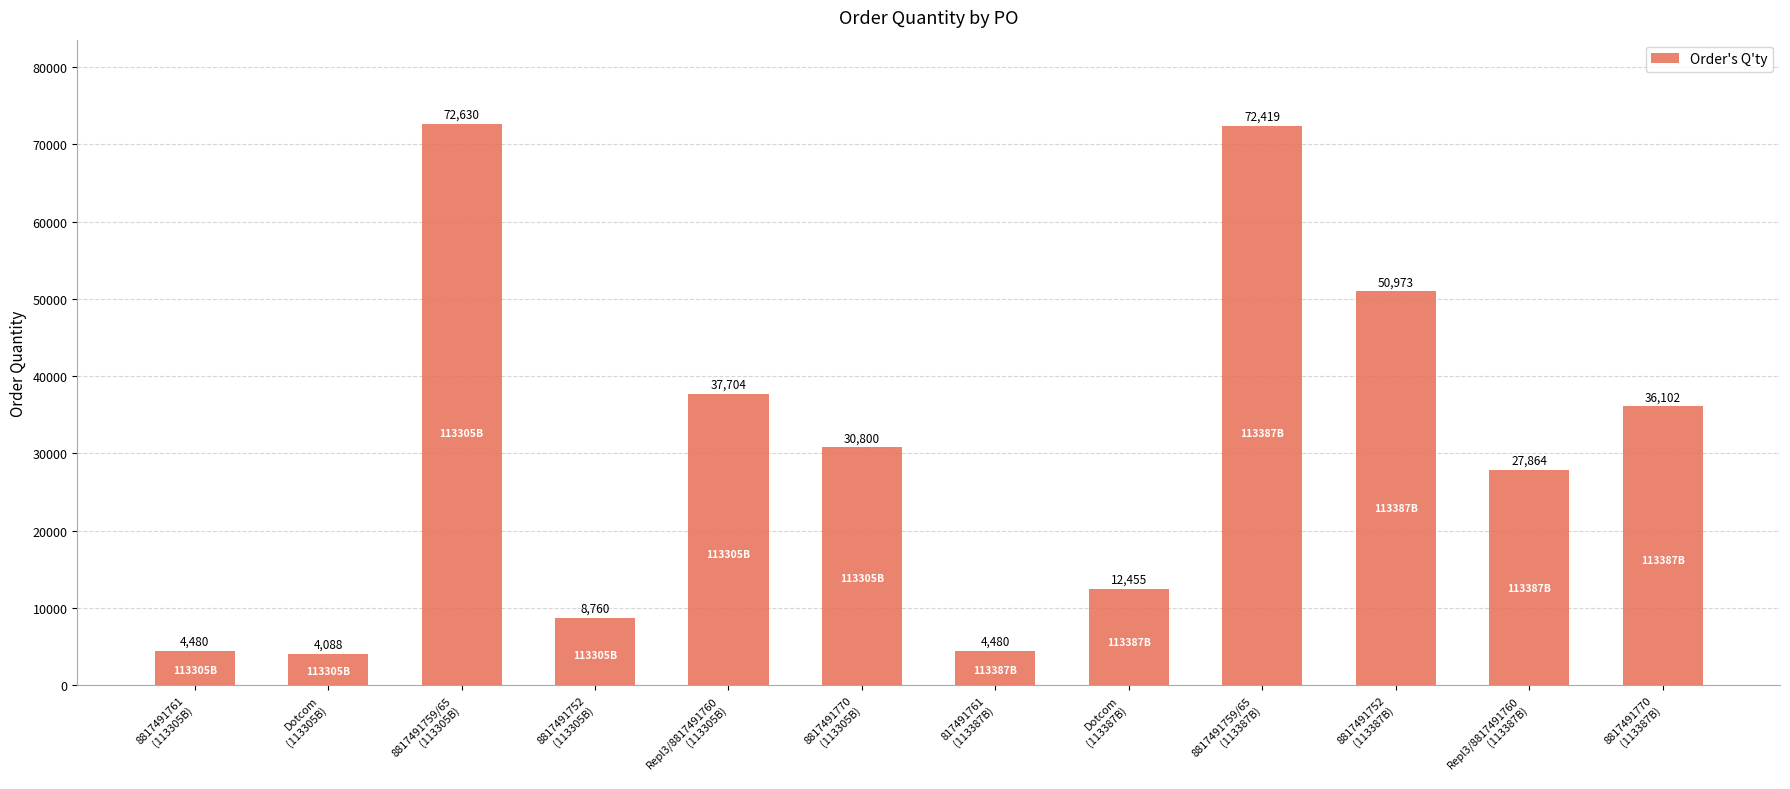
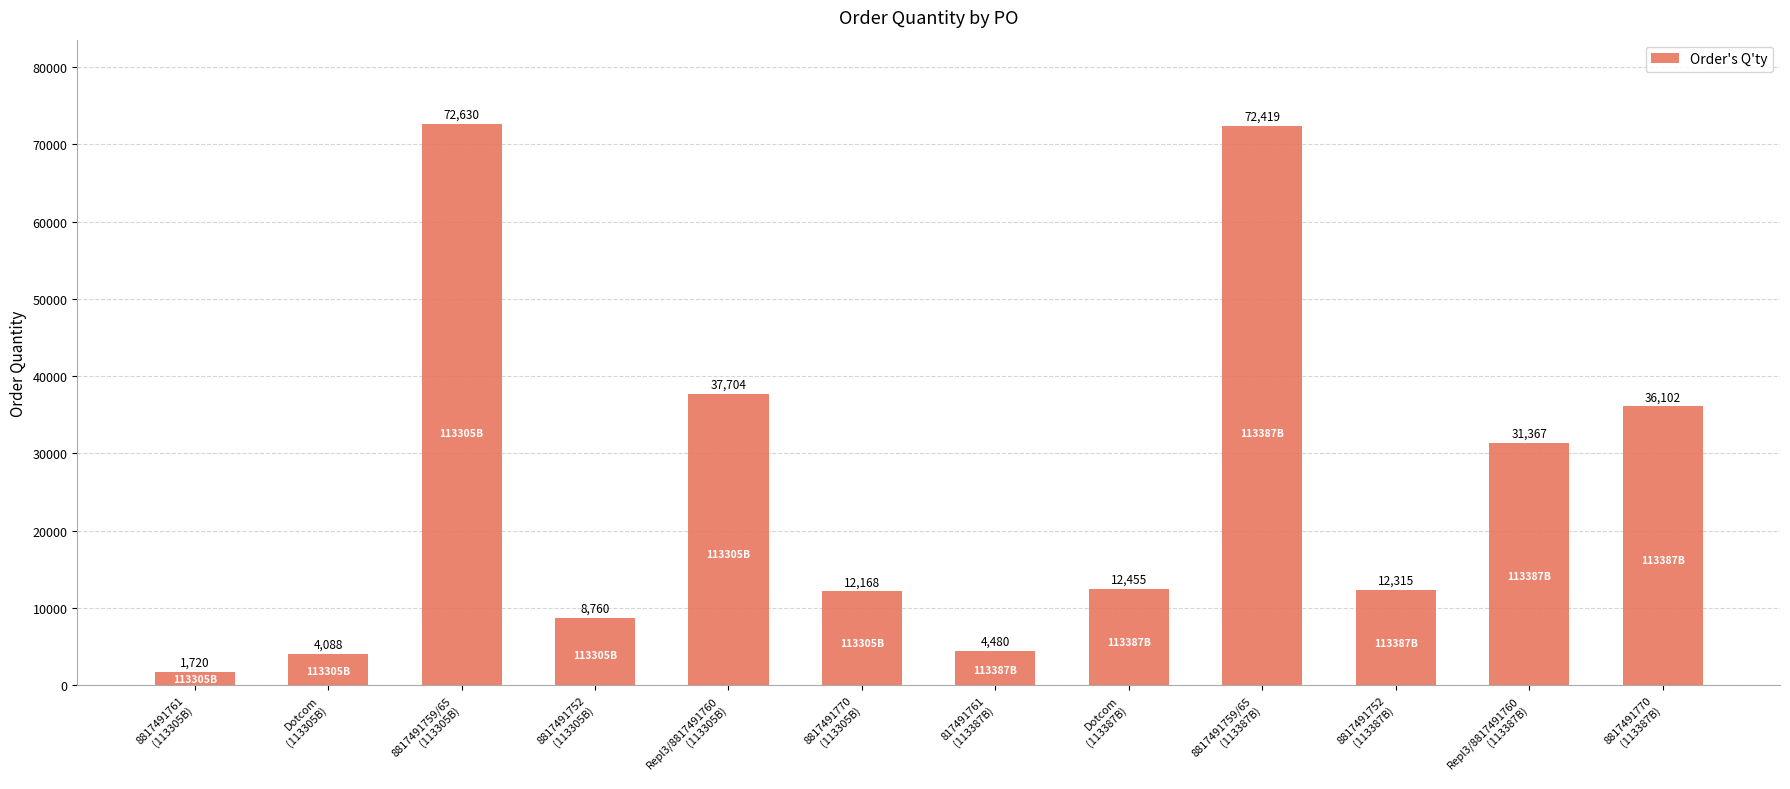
8817491761 (113305B): 4,480 -> 1,720
8817491770 (113305B): 30,800 -> 12,168
8817491752 (113387B): 50,973 -> 12,315
Repl3/8817491760 (113387B): 27,864 -> 31,367
